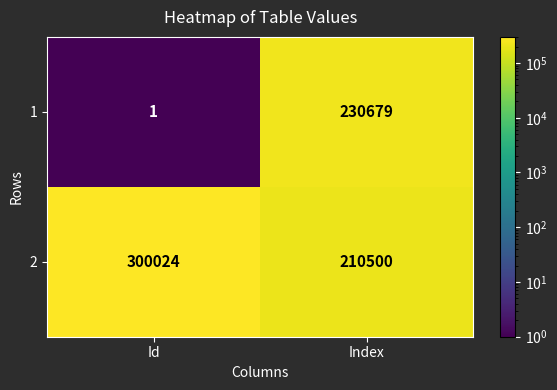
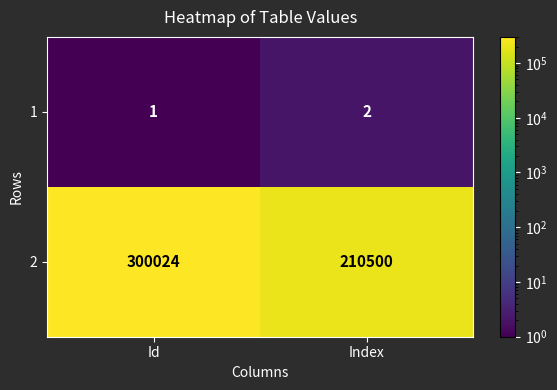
1, Index: 230679 -> 2
